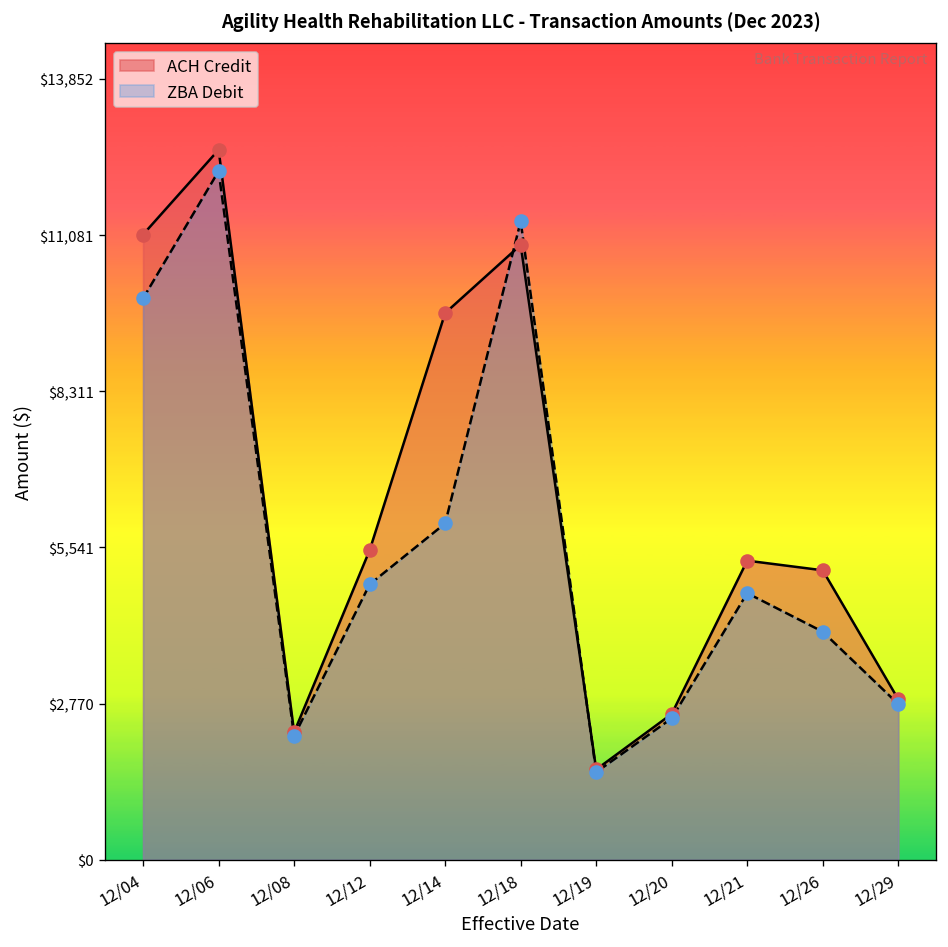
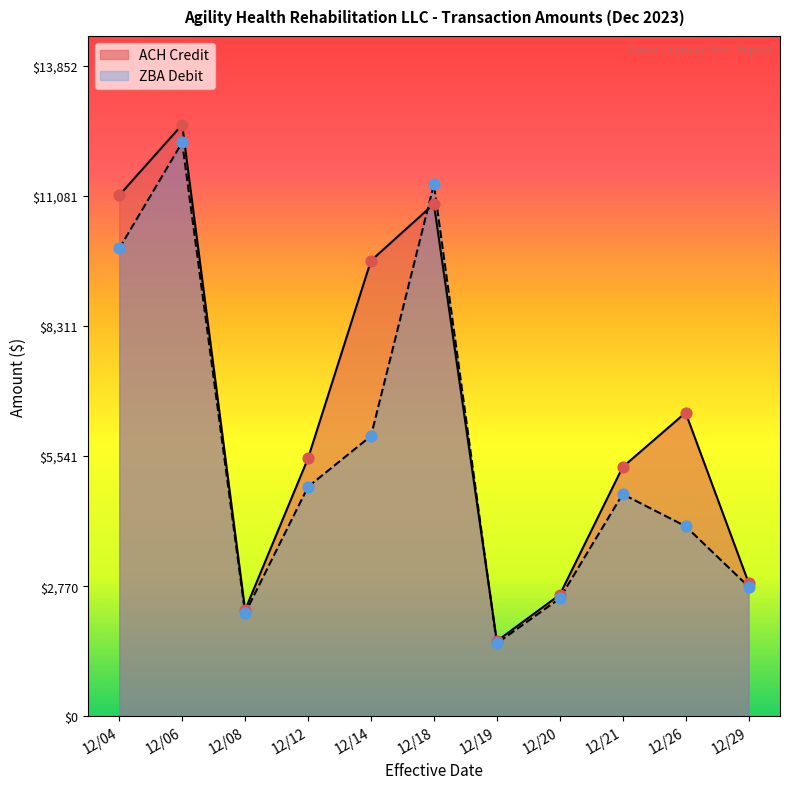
ACH Credit, 12/26: $5,100 -> $6,500
